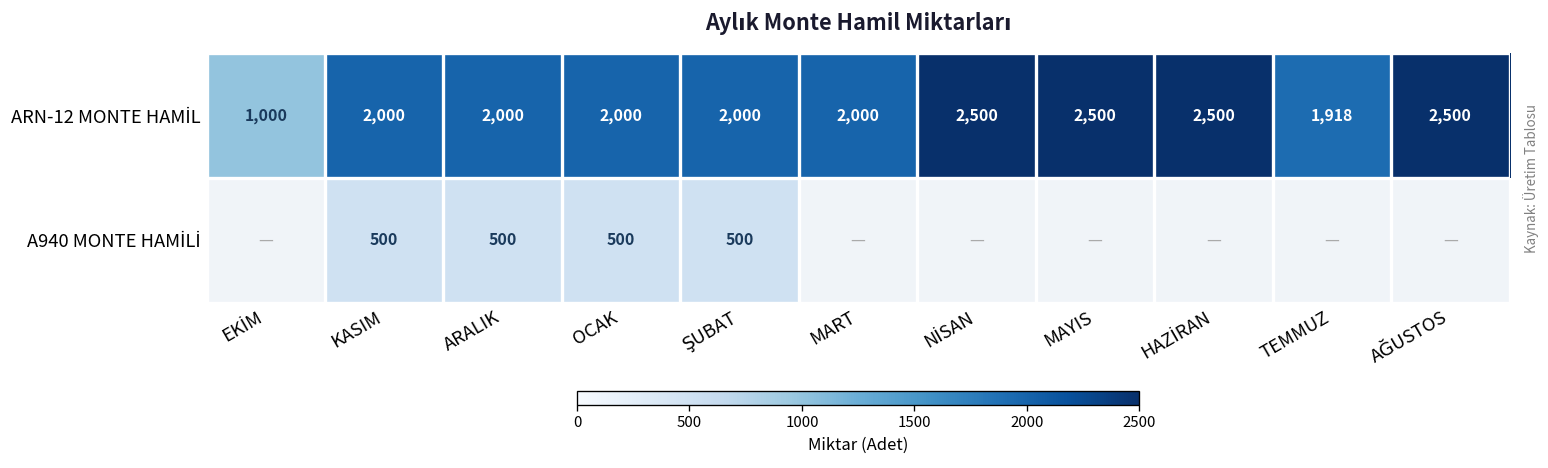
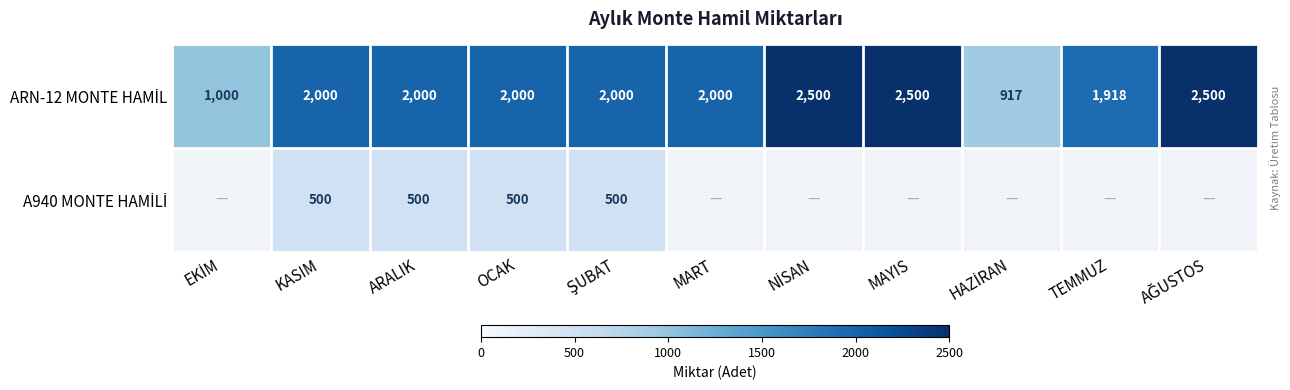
ARN-12 MONTE HAMİL, HAZİRAN: 2,500 -> 917
